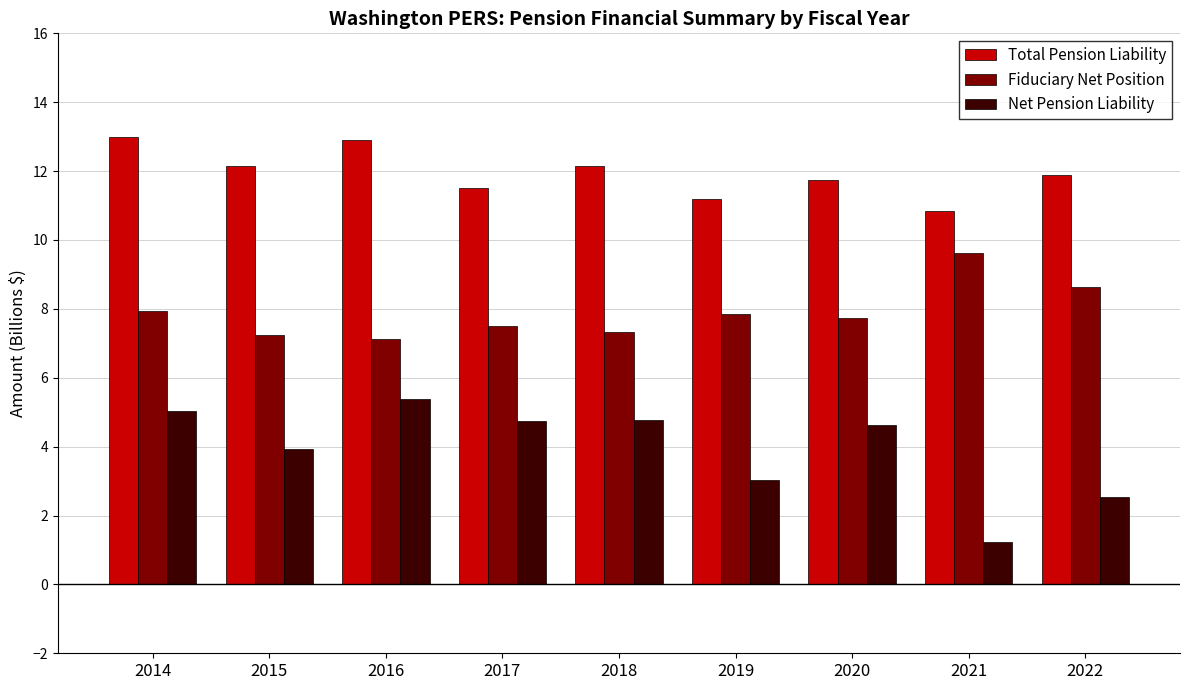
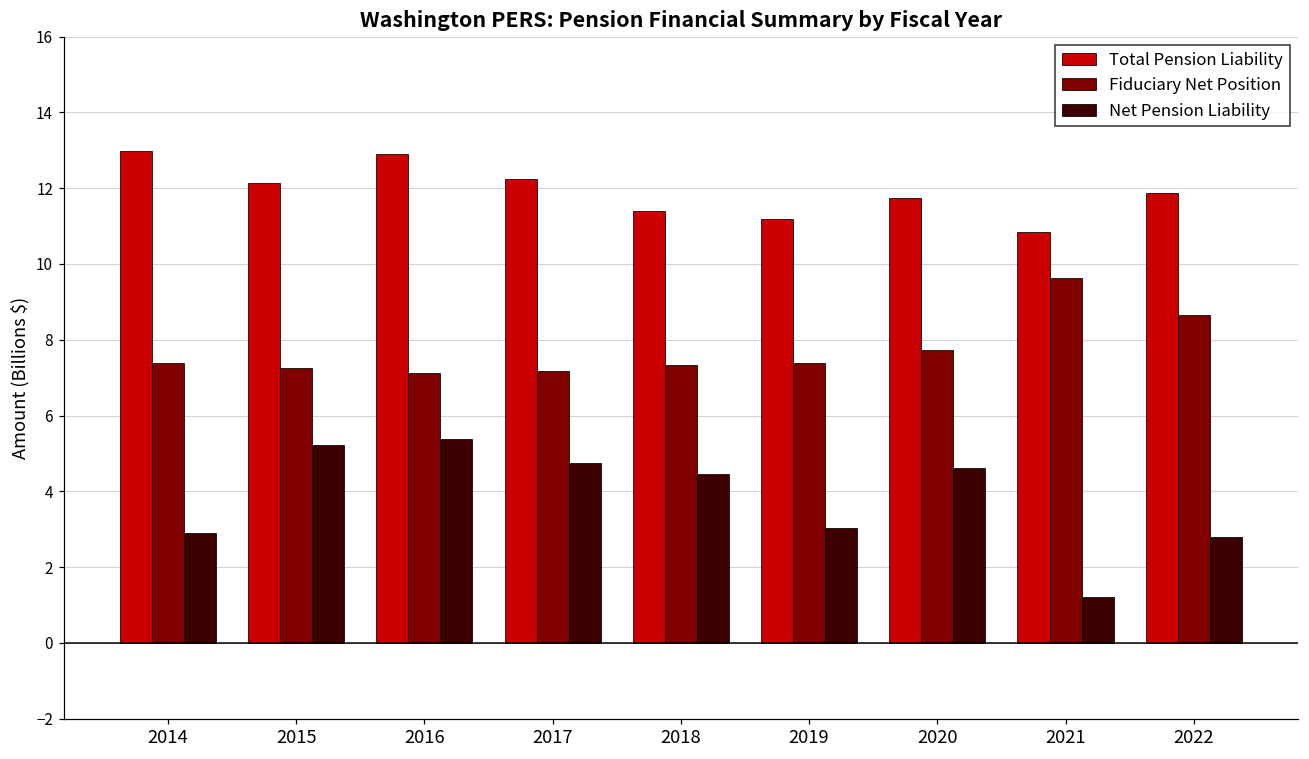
Fiduciary Net Position, 2014: 7.9 -> 7.4
Net Pension Liability, 2014: 5.0 -> 2.9
Net Pension Liability, 2015: 3.9 -> 5.2
Total Pension Liability, 2017: 11.5 -> 12.2
Fiduciary Net Position, 2017: 7.5 -> 7.2
Total Pension Liability, 2018: 12.1 -> 11.4
Net Pension Liability, 2018: 4.8 -> 4.5
Fiduciary Net Position, 2019: 7.9 -> 7.4
Net Pension Liability, 2022: 2.6 -> 2.8
